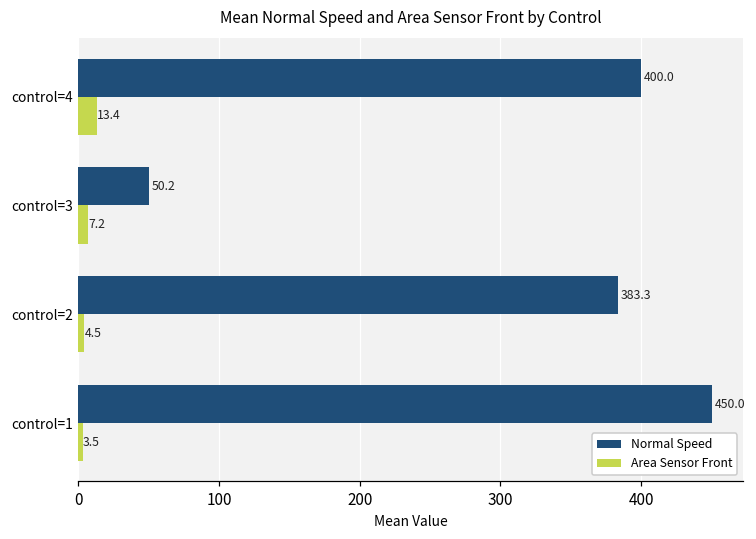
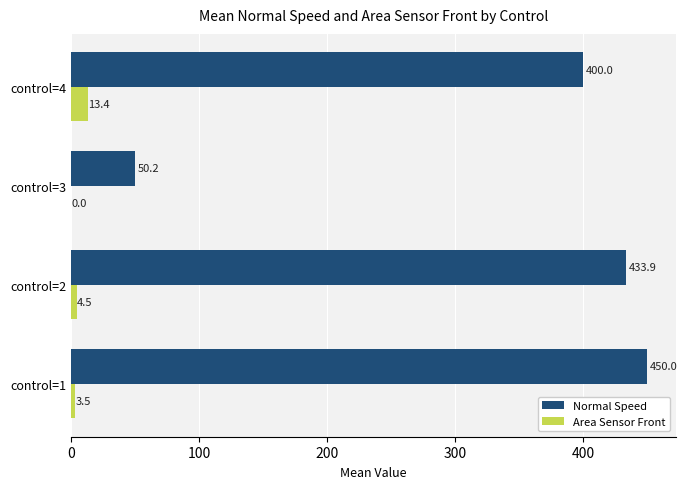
Area Sensor Front, control=3: 7.2 -> 0.0
Normal Speed, control=2: 383.3 -> 433.9
